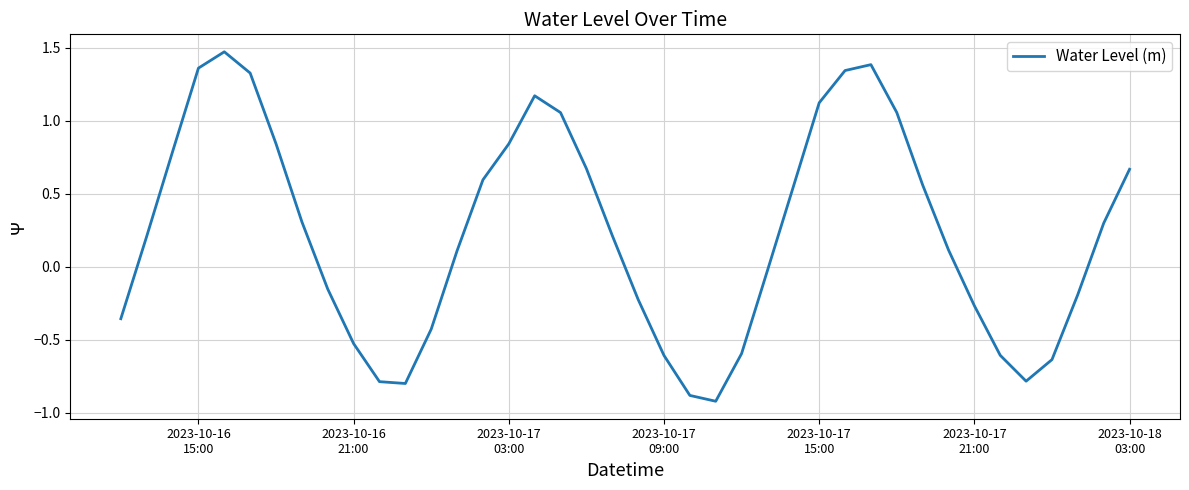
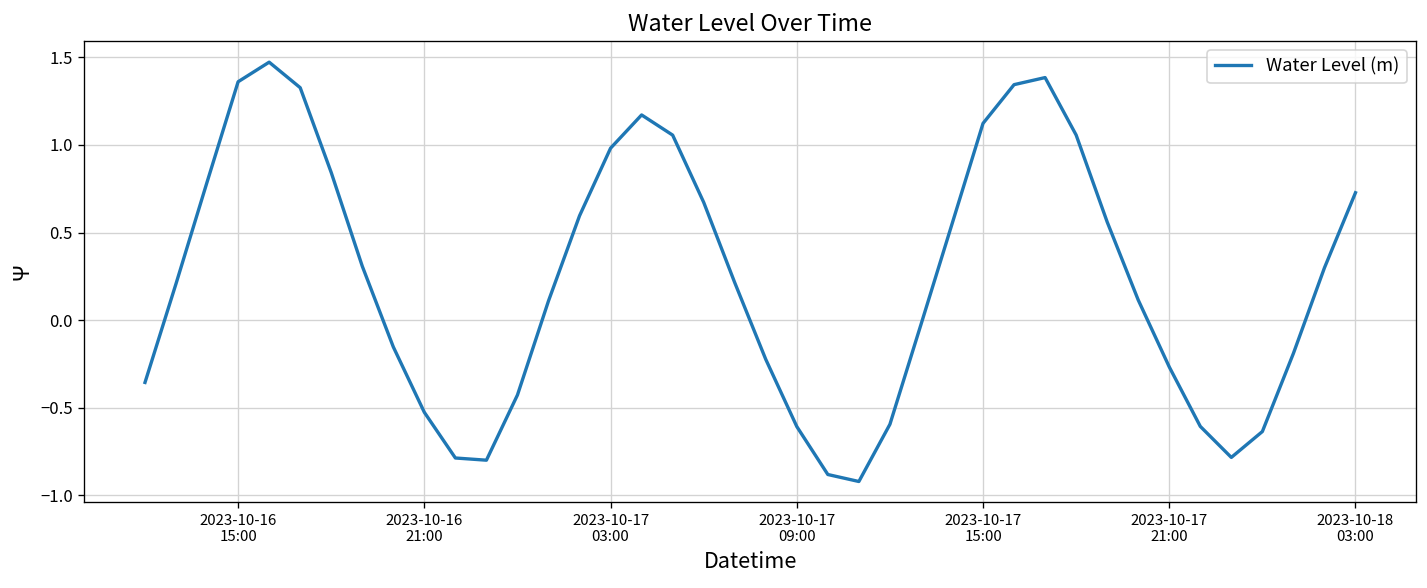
2023-10-17 03:00: 0.84 -> 0.98
2023-10-18 03:00: 0.67 -> 0.73
